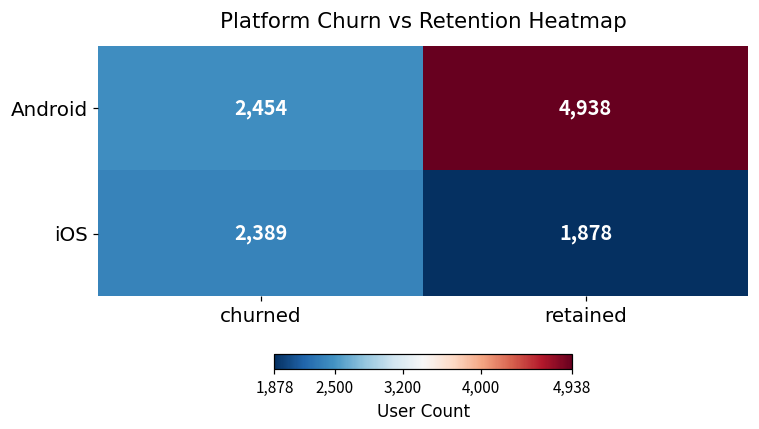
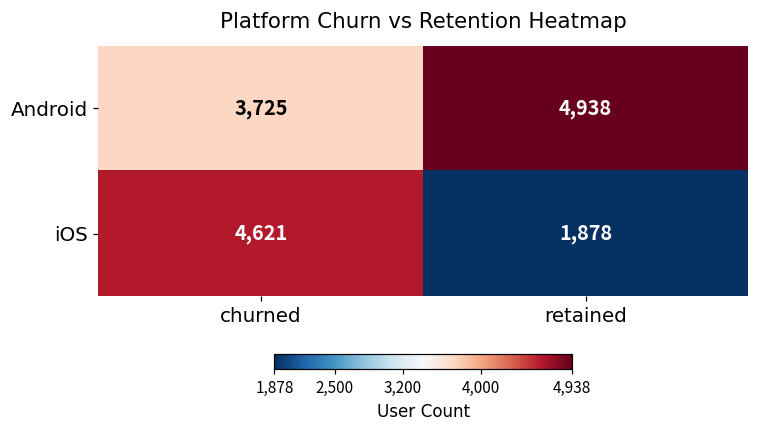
Android, churned: 2,454 -> 3,725
iOS, churned: 2,389 -> 4,621
